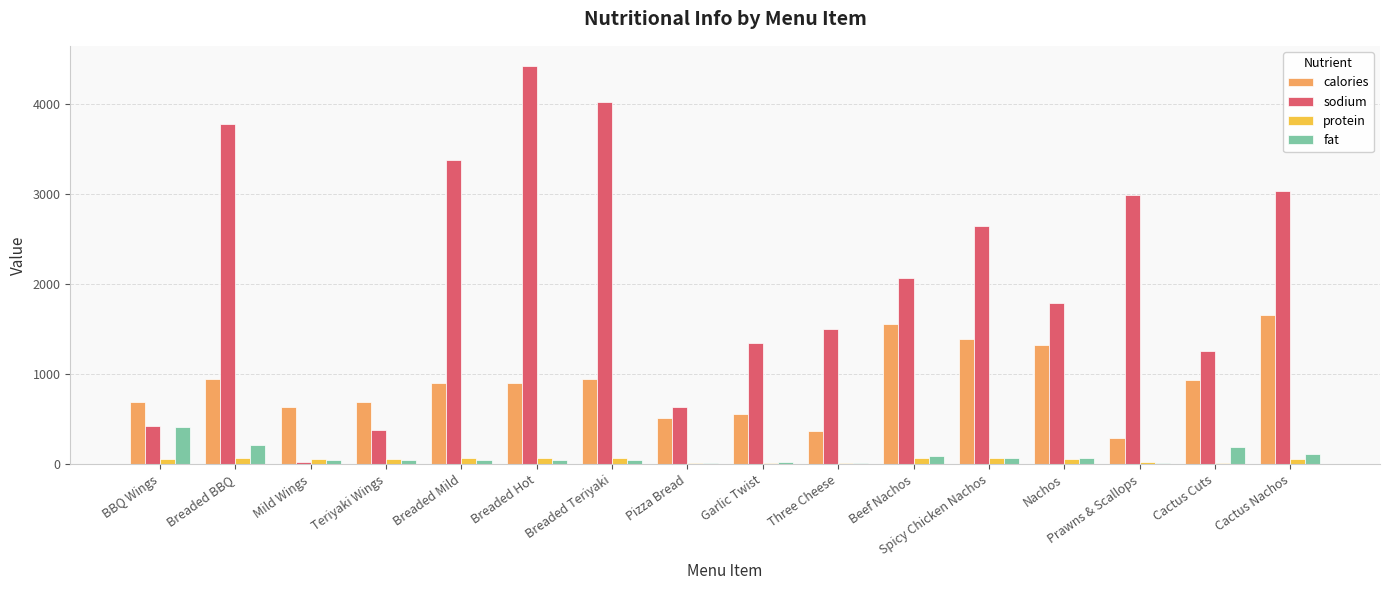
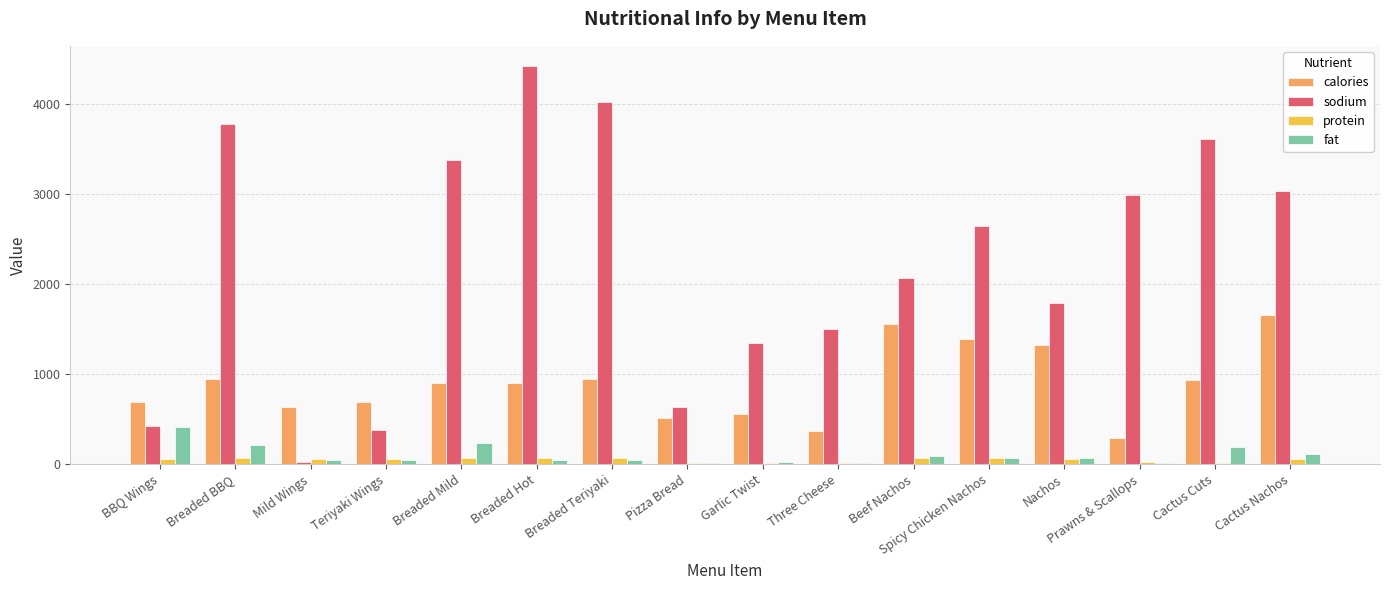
fat, Breaded Mild: 100 -> 200
sodium, Cactus Cuts: 1300 -> 3600
